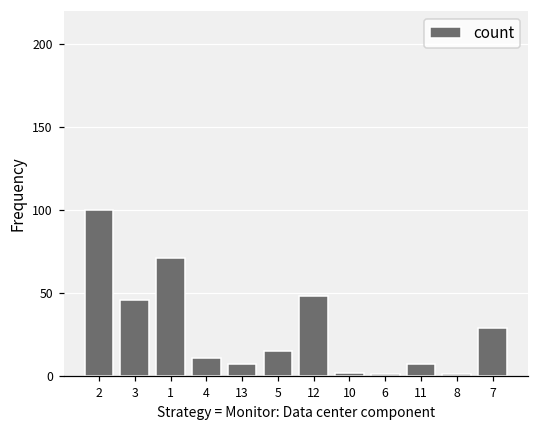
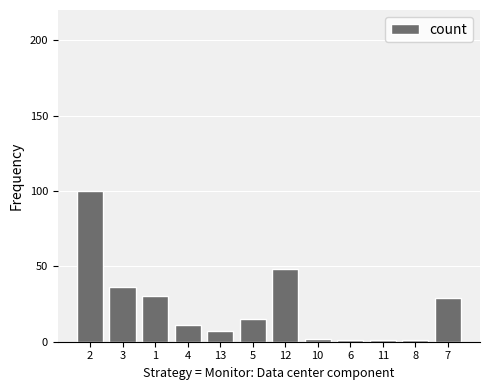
3: 46 -> 36
1: 71 -> 30
11: 7 -> 1
